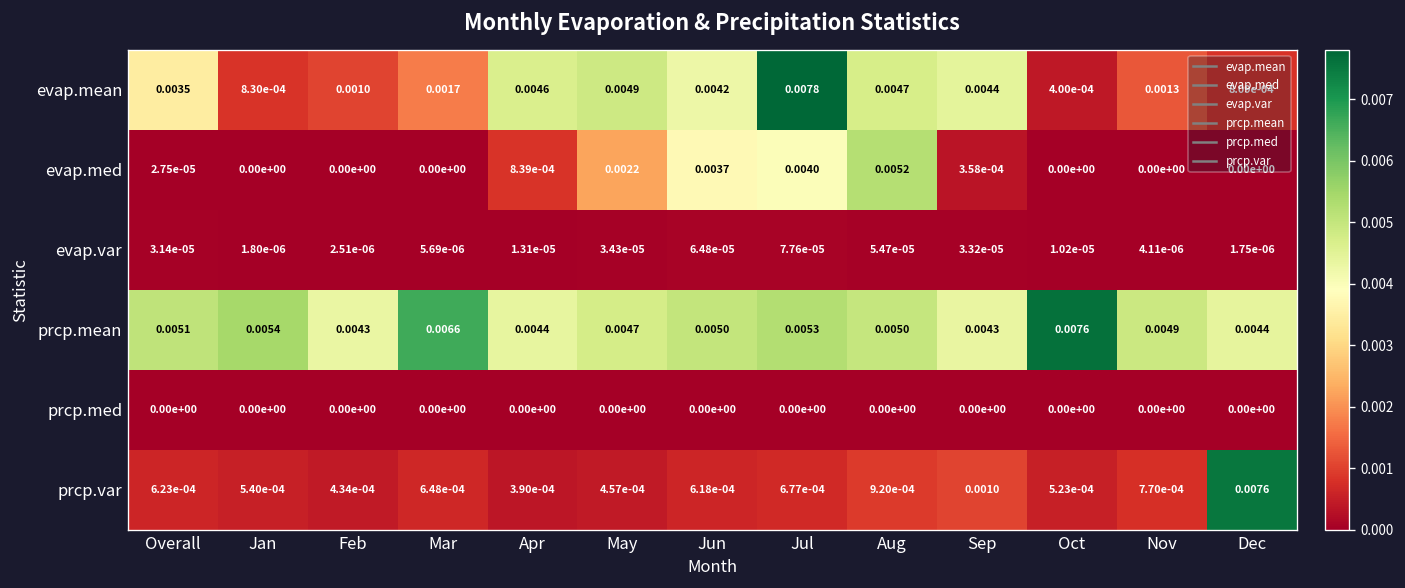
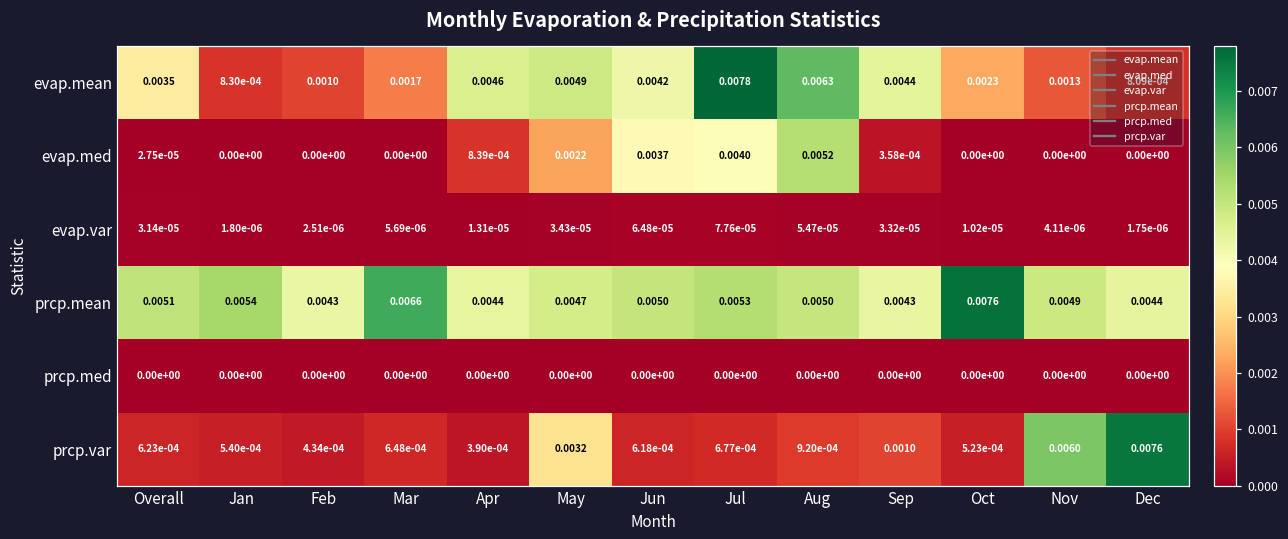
evap.mean, Aug: 0.0047 -> 0.0063
evap.mean, Oct: 4.00e-04 -> 0.0023
prcp.var, May: 4.57e-04 -> 0.0032
prcp.var, Nov: 7.70e-04 -> 0.0060
